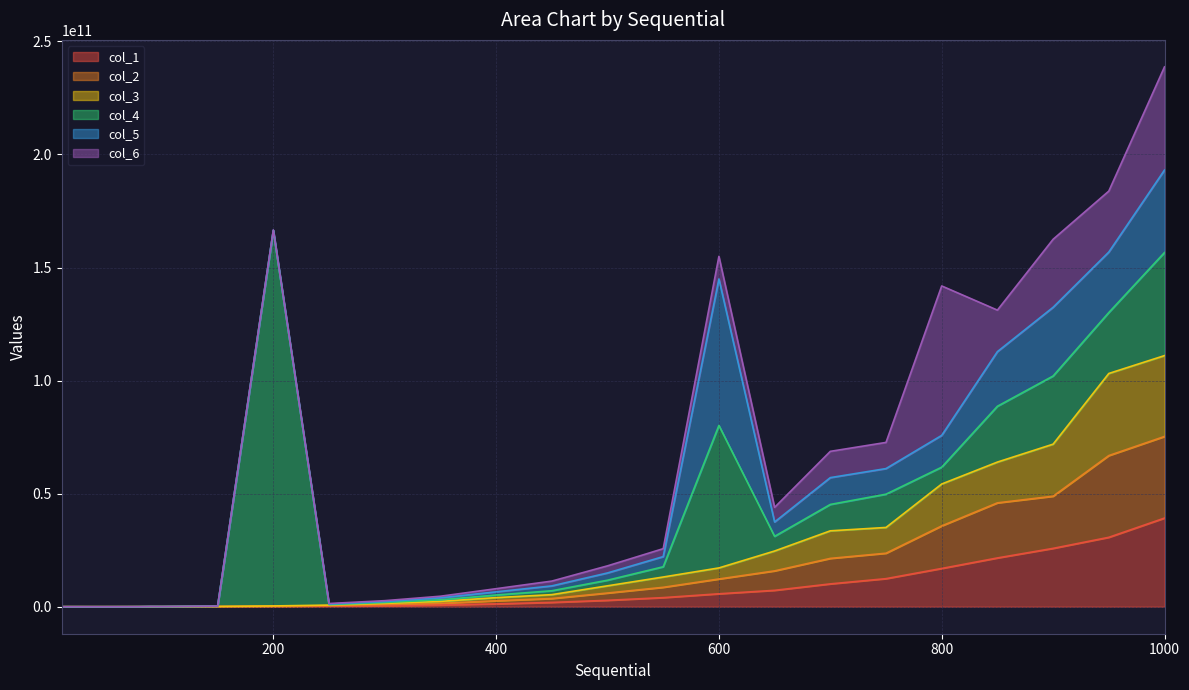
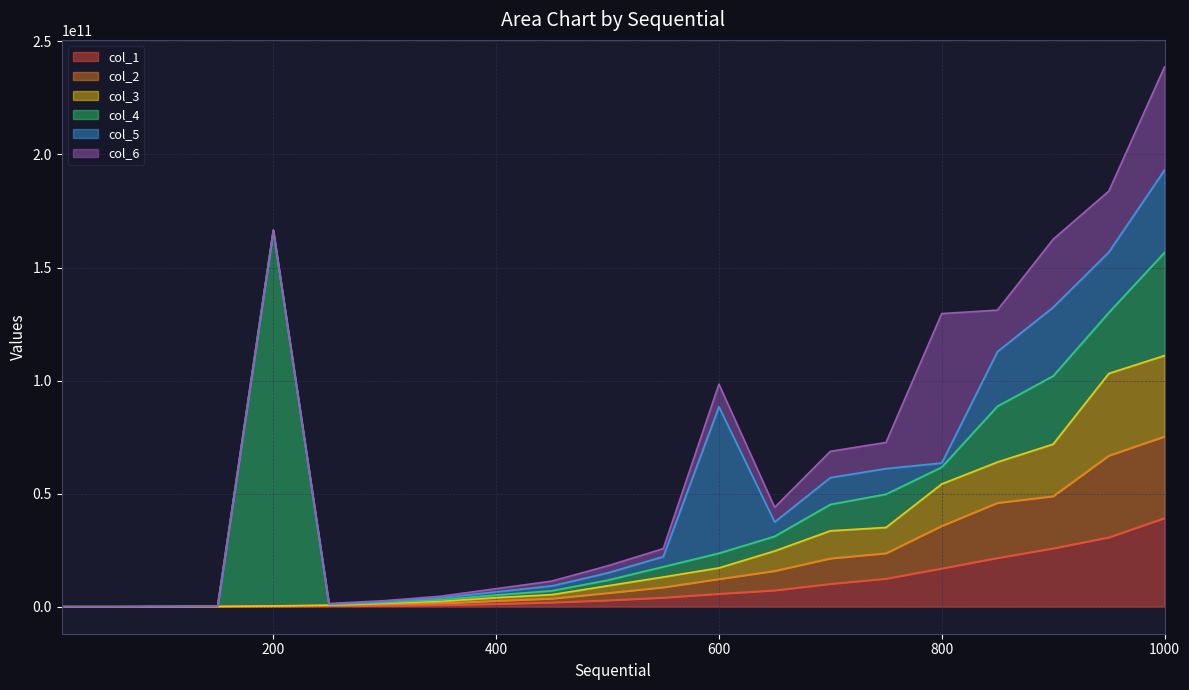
col_4, 600: 63000000000 -> 6000000000
col_5, 800: 14000000000 -> 2000000000
